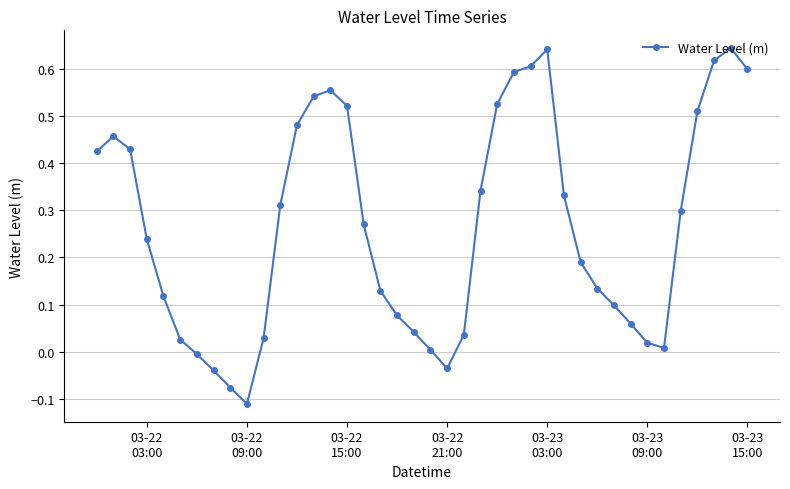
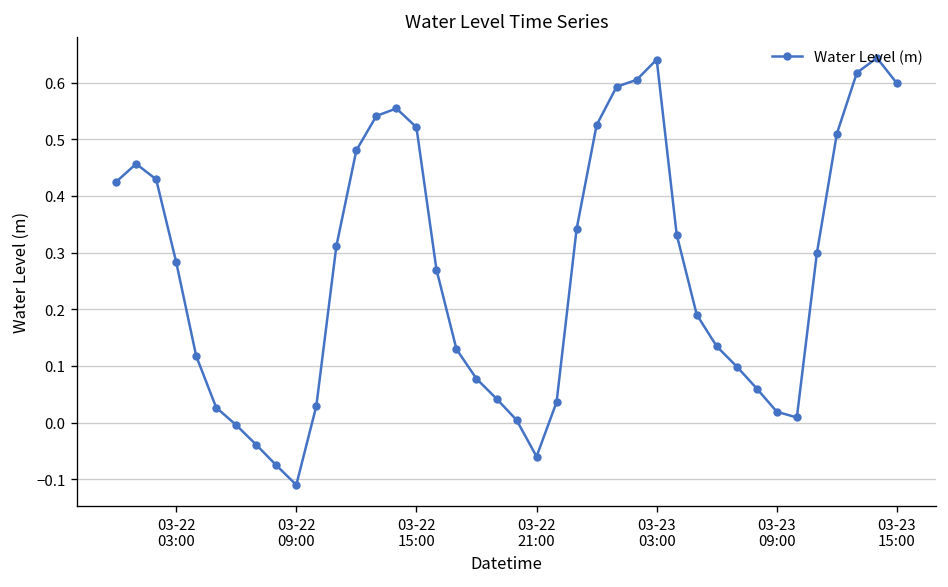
03-22 03:00: 0.24 -> 0.28
03-22 21:00: -0.03 -> -0.06
